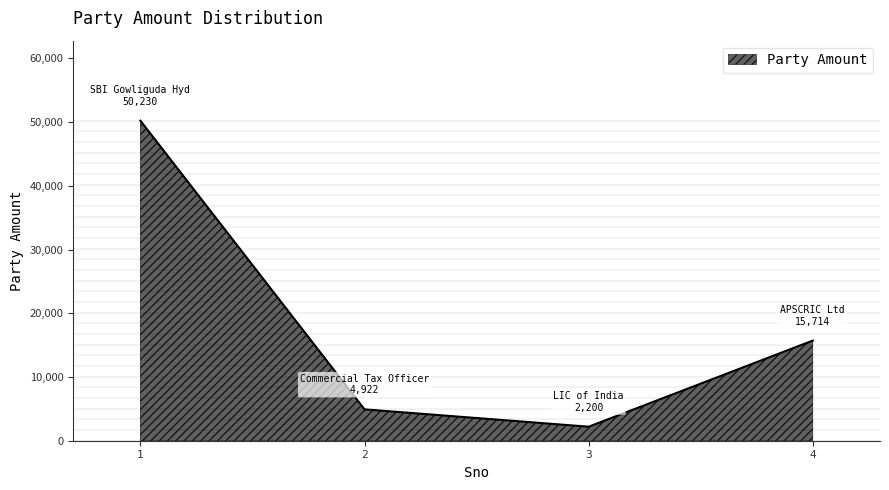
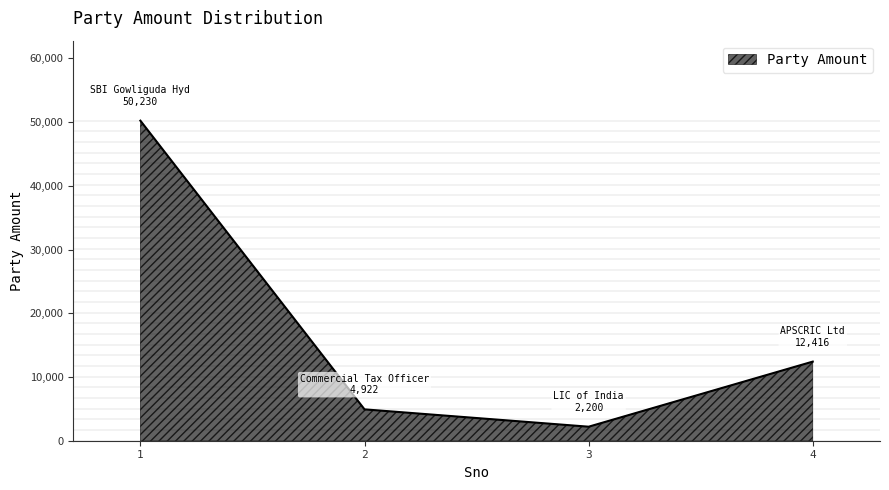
4: 15,714 -> 12,416
